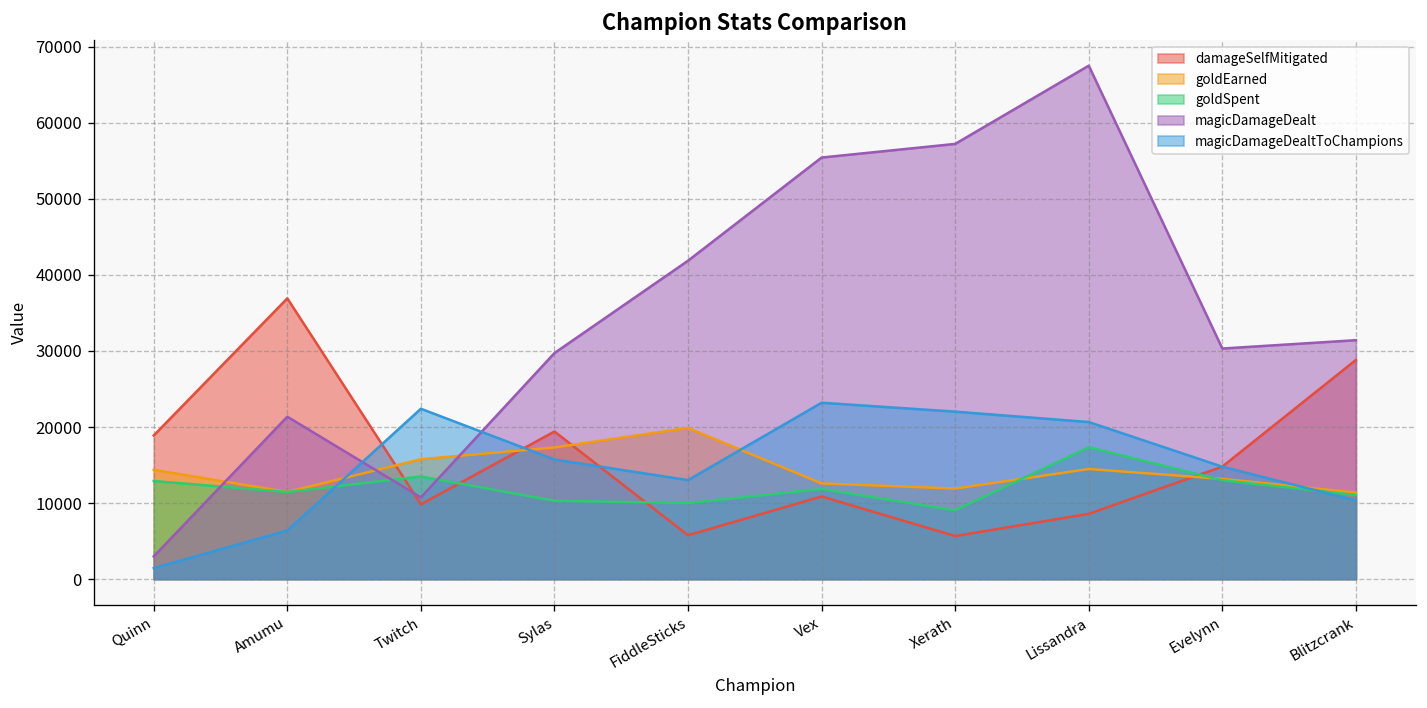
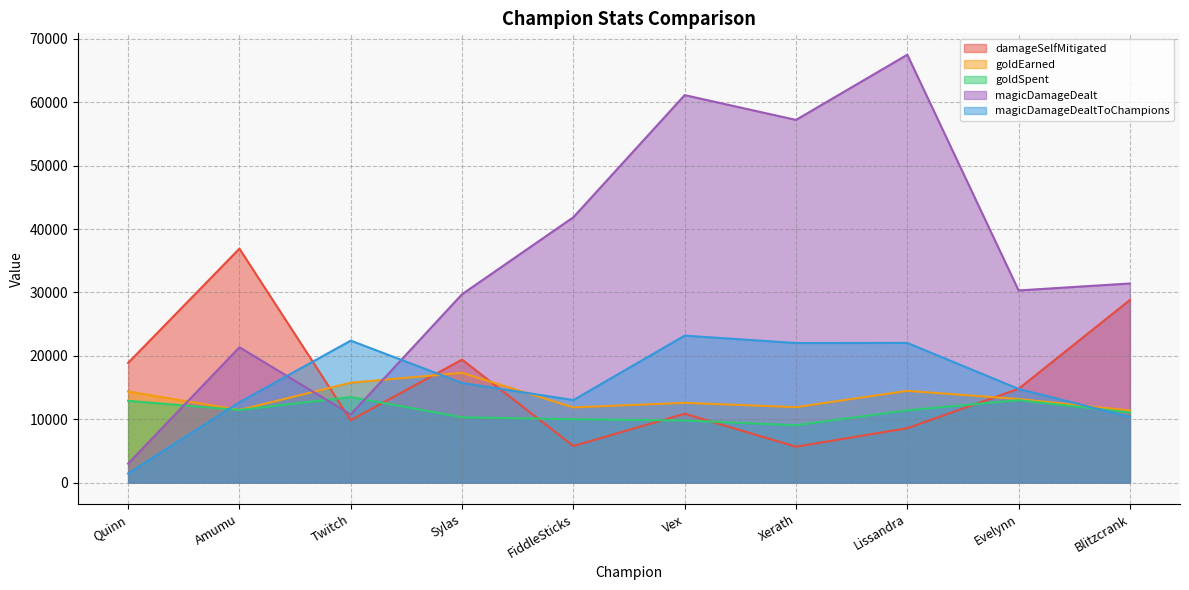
magicDamageDealtToChampions, Amumu: 6000 -> 13000
goldEarned, FiddleSticks: 20000 -> 12000
goldSpent, Vex: 12000 -> 10000
magicDamageDealt, Vex: 55000 -> 61000
goldSpent, Lissandra: 17000 -> 11000
magicDamageDealtToChampions, Lissandra: 21000 -> 22000
